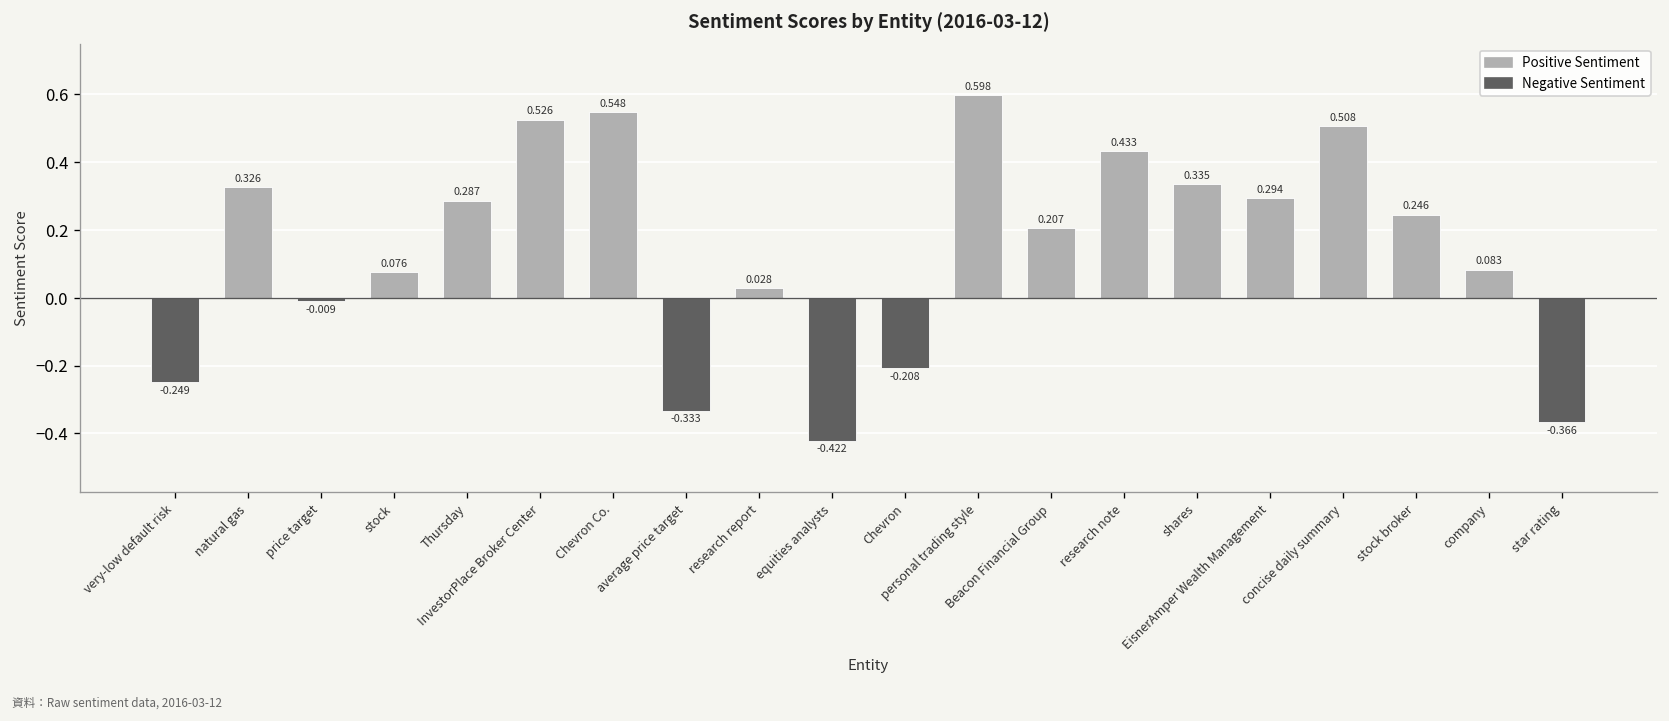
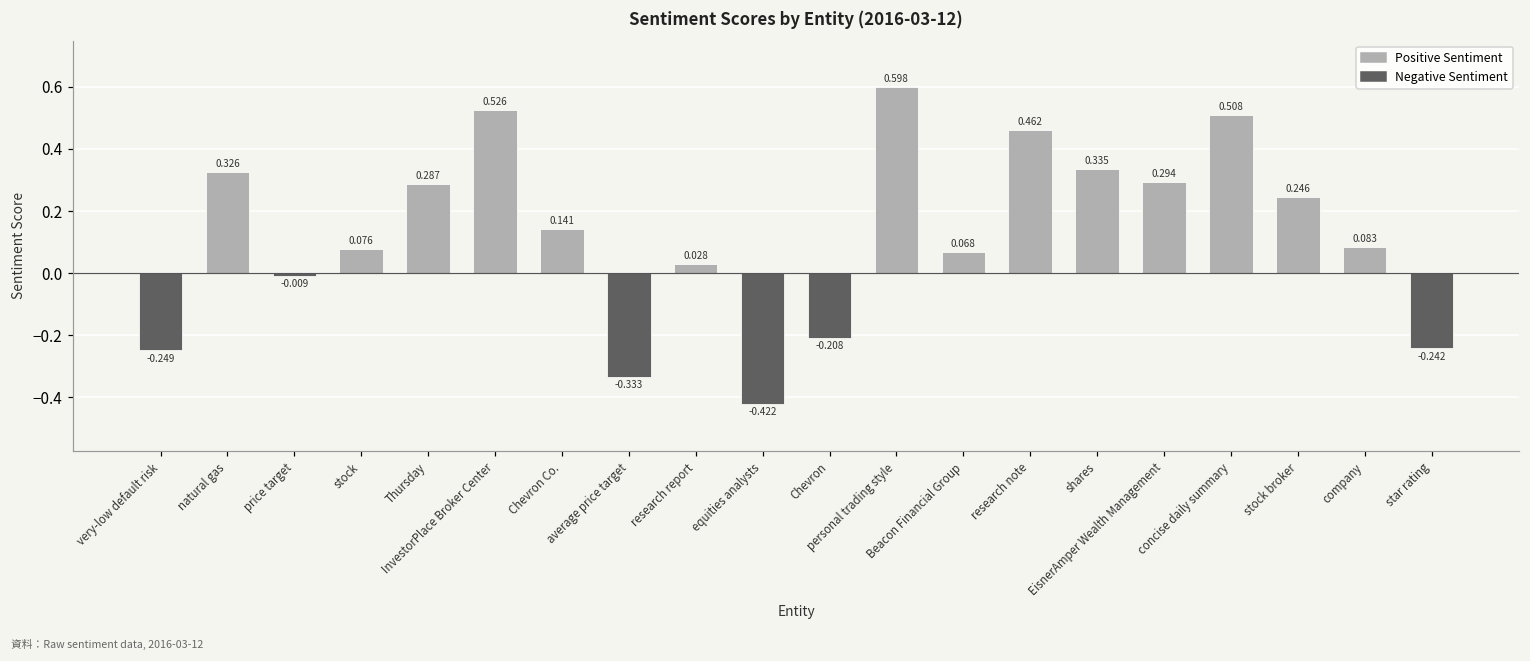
Chevron Co.: 0.548 -> 0.141
Beacon Financial Group: 0.207 -> 0.068
research note: 0.433 -> 0.462
star rating: -0.366 -> -0.242
